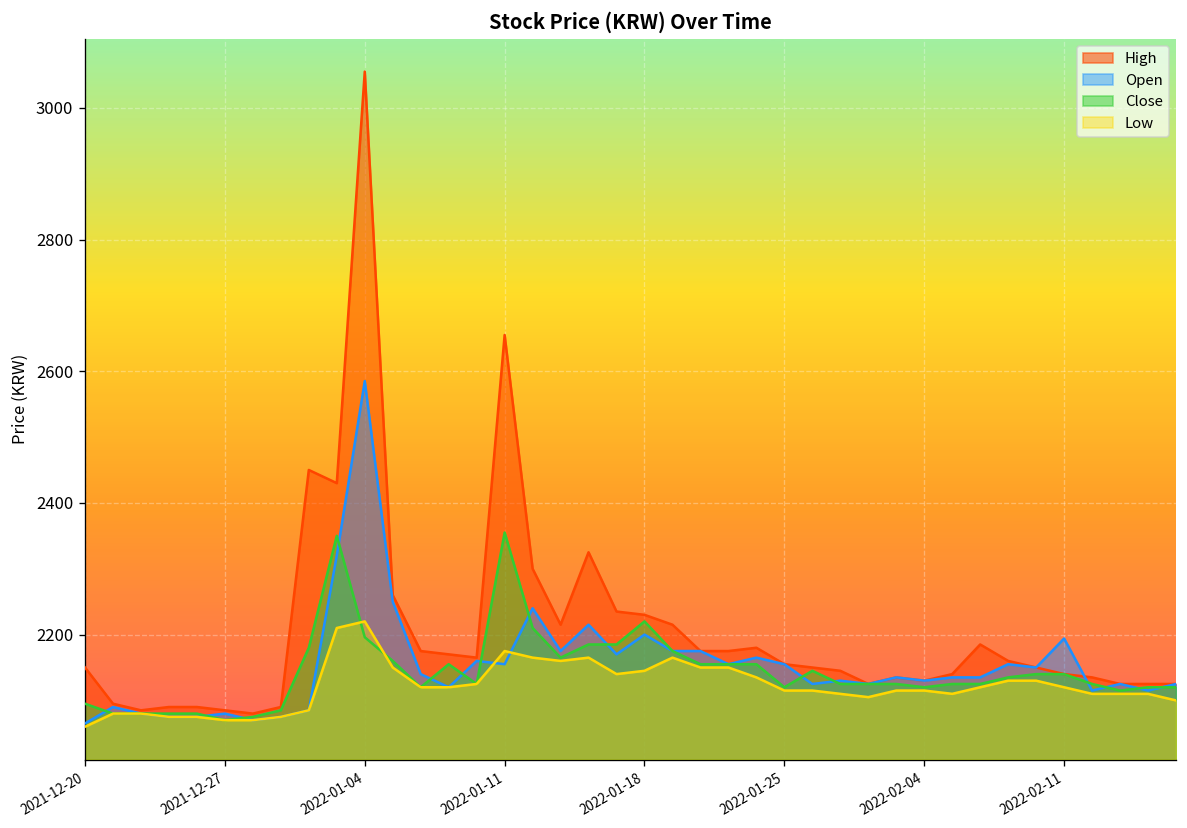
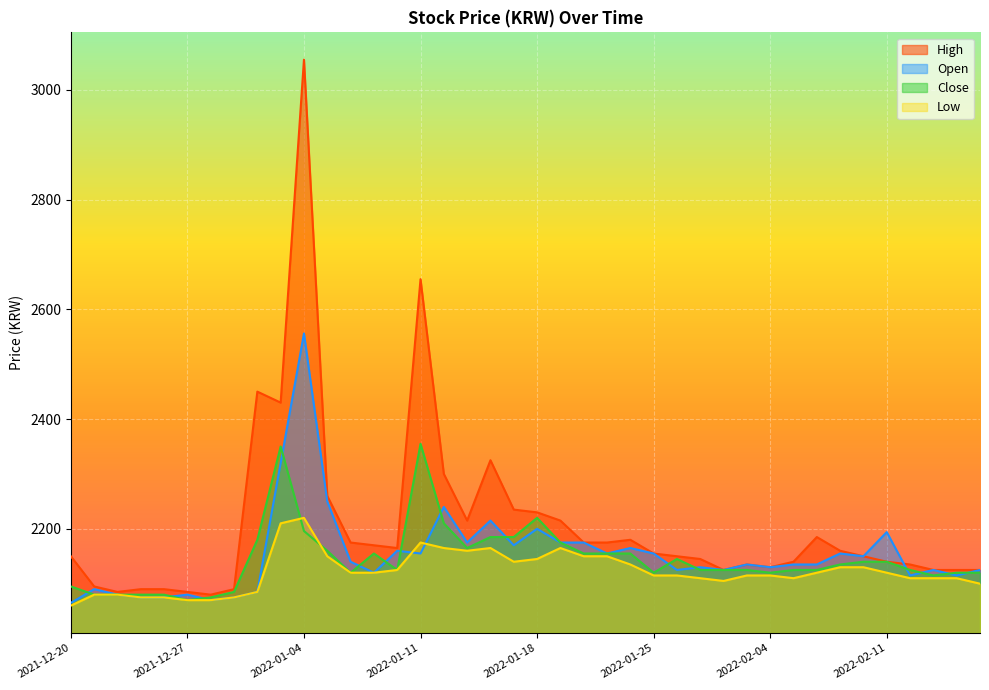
Open, 2022-01-04: 2590 -> 2560
